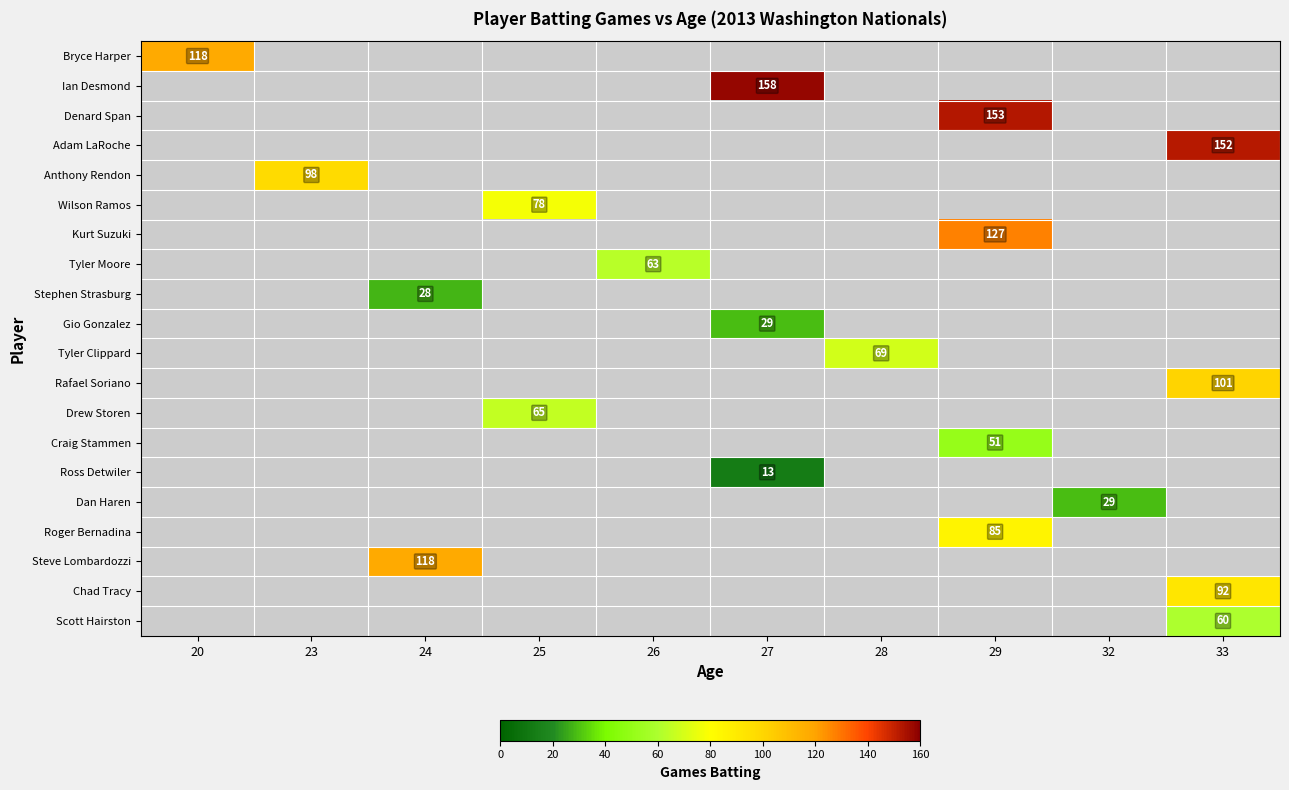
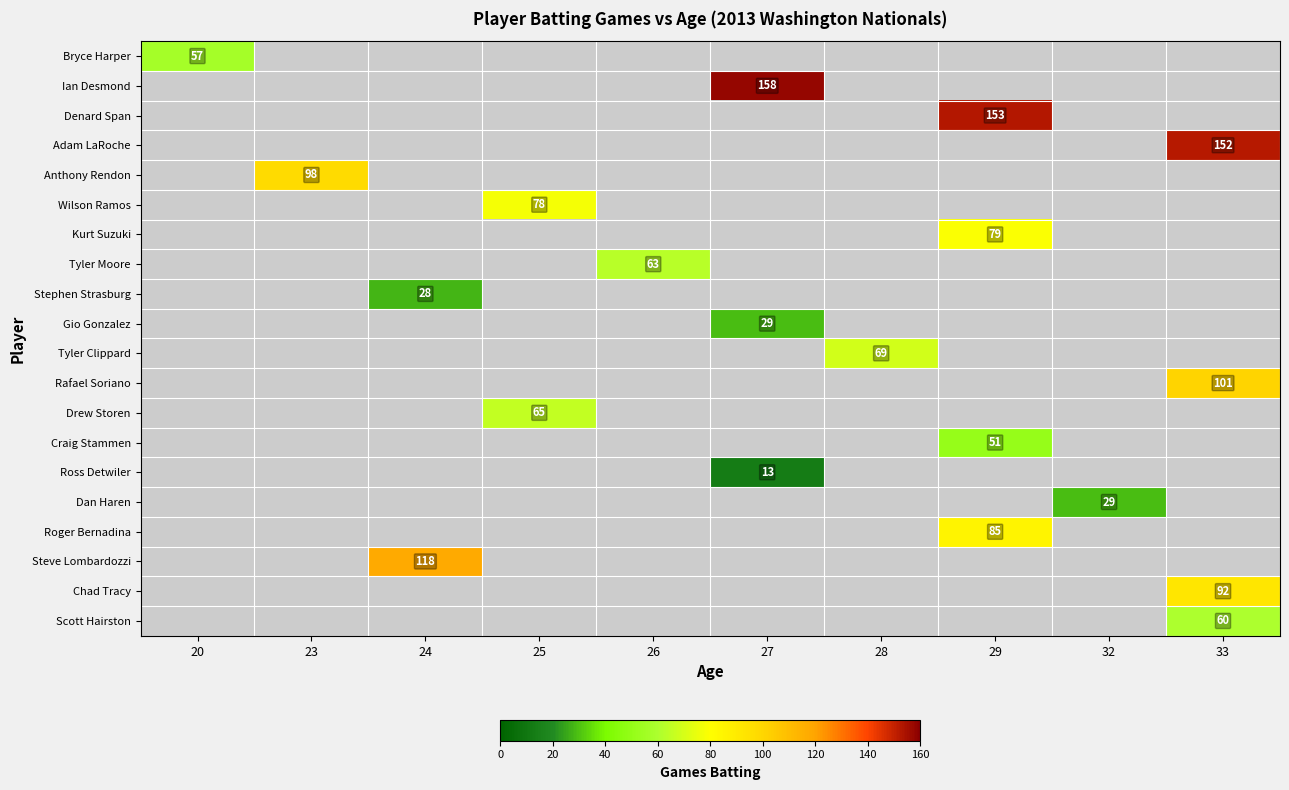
Bryce Harper, 20: 118 -> 57
Kurt Suzuki, 29: 127 -> 79
